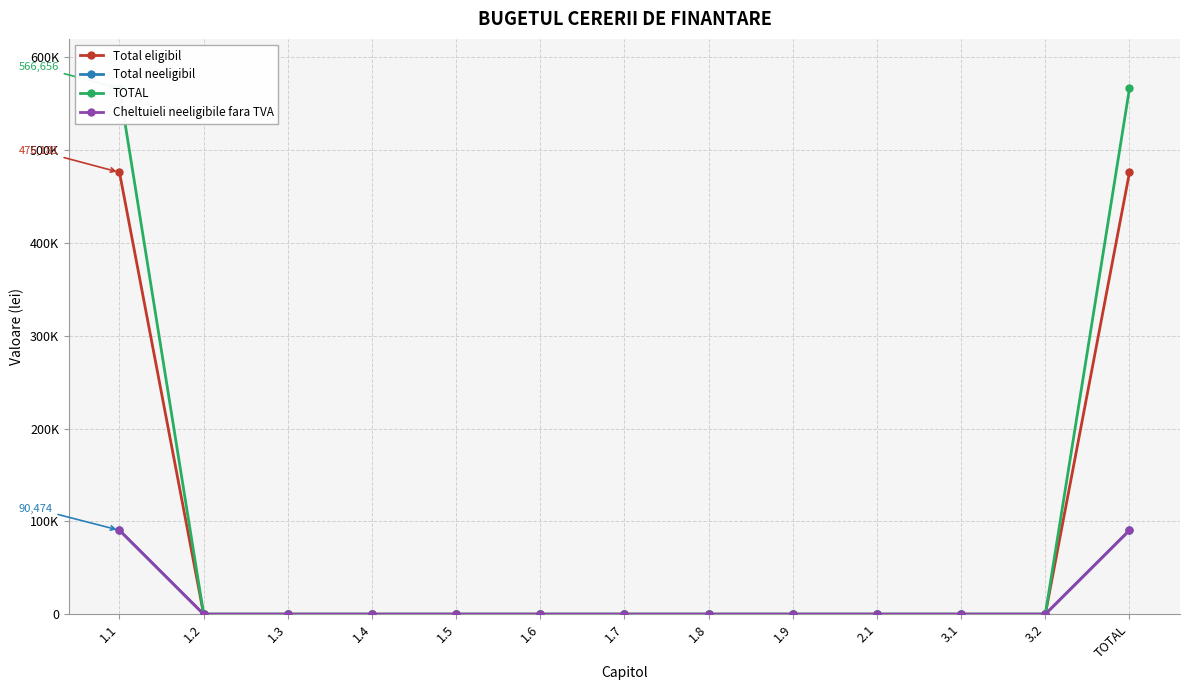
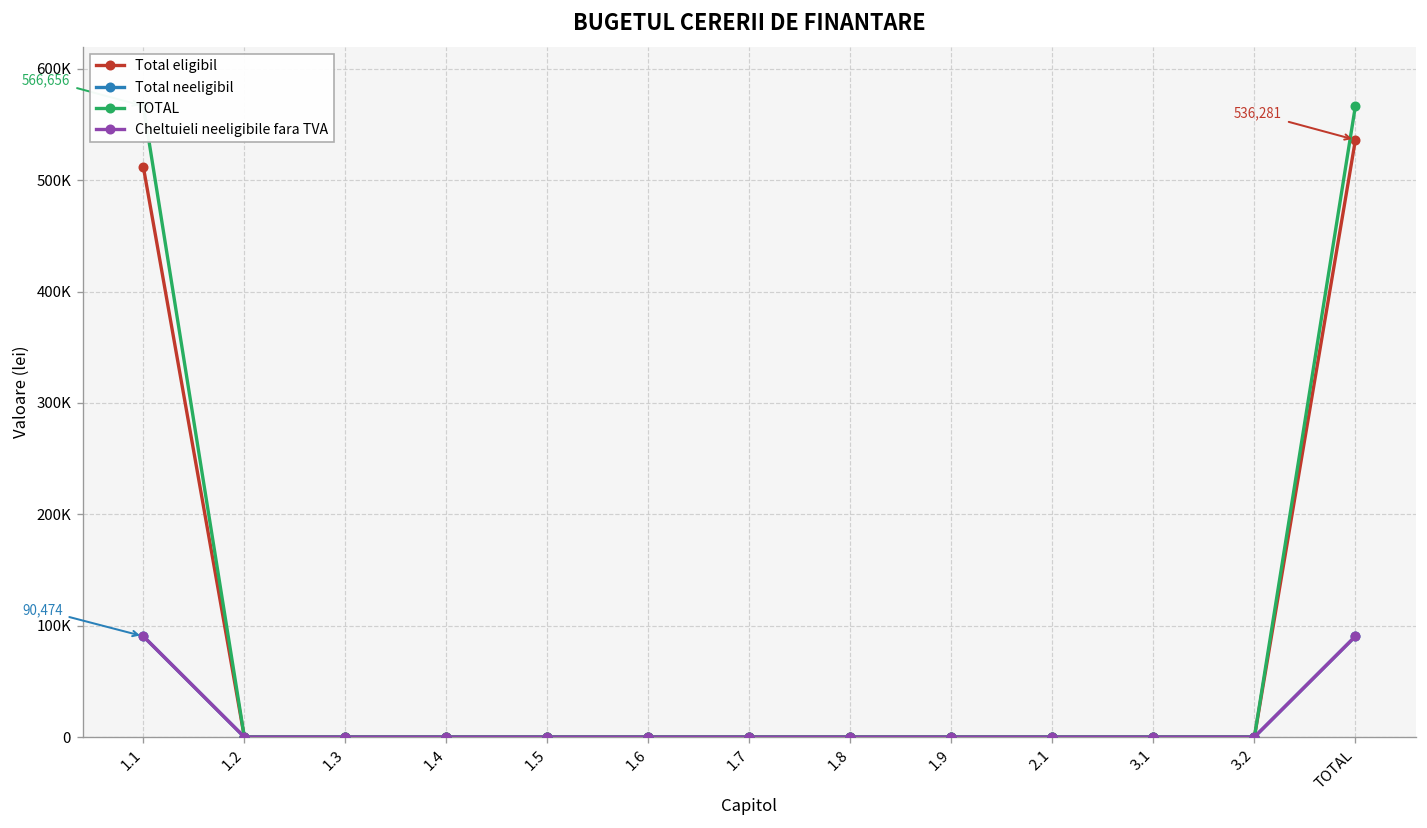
Total eligibil, 1.1: 480000 -> 510000
Total eligibil, TOTAL: 476,181 -> 536,281
